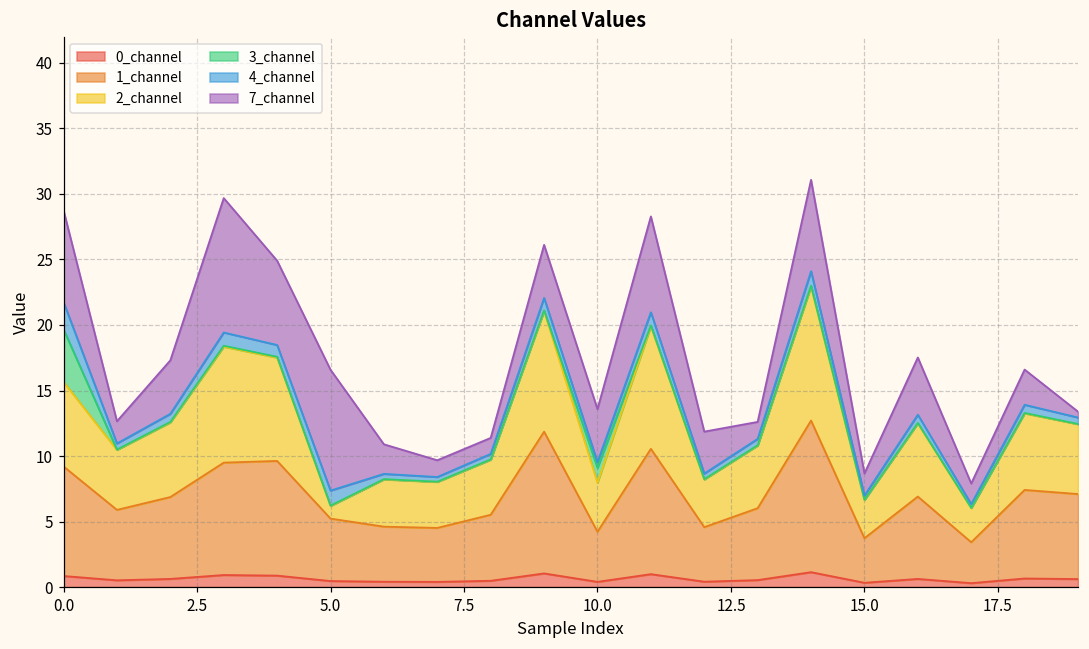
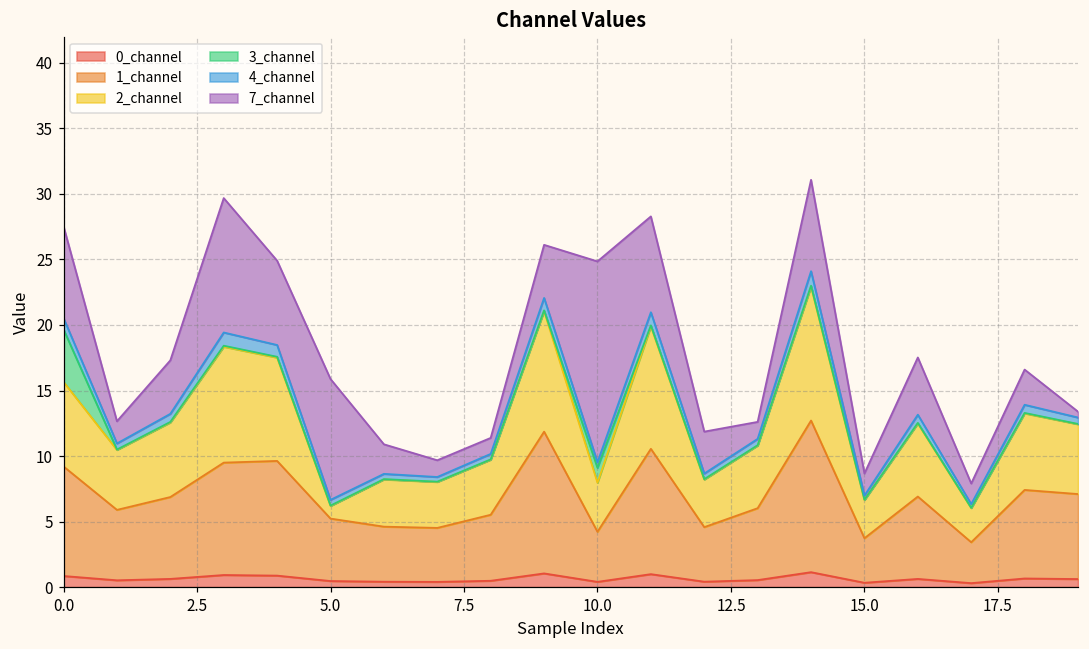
4_channel, 0.0: 2.1 -> 0.9
4_channel, 5.0: 1.1 -> 0.4
7_channel, 10.0: 4.1 -> 15.3
